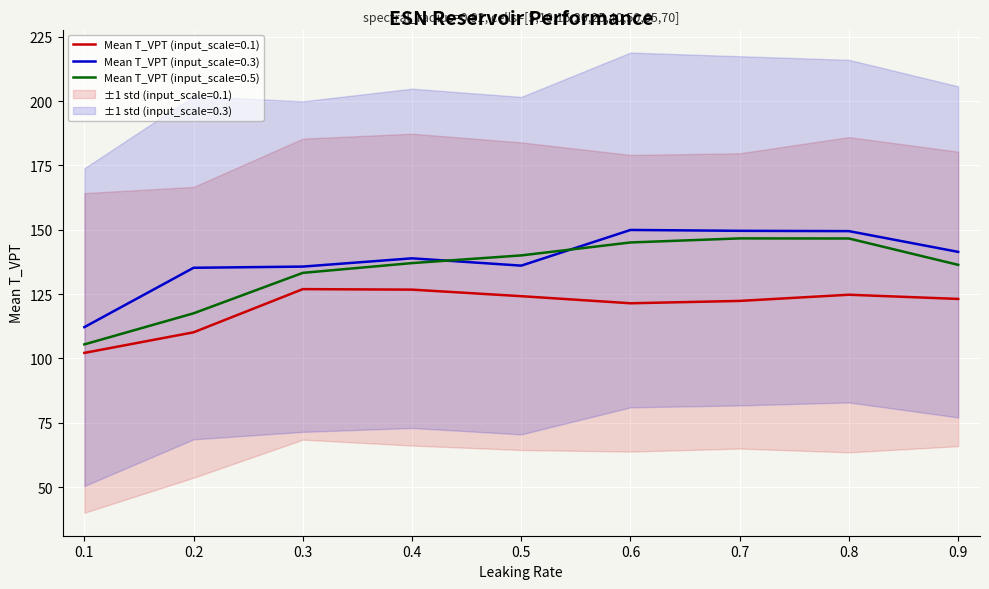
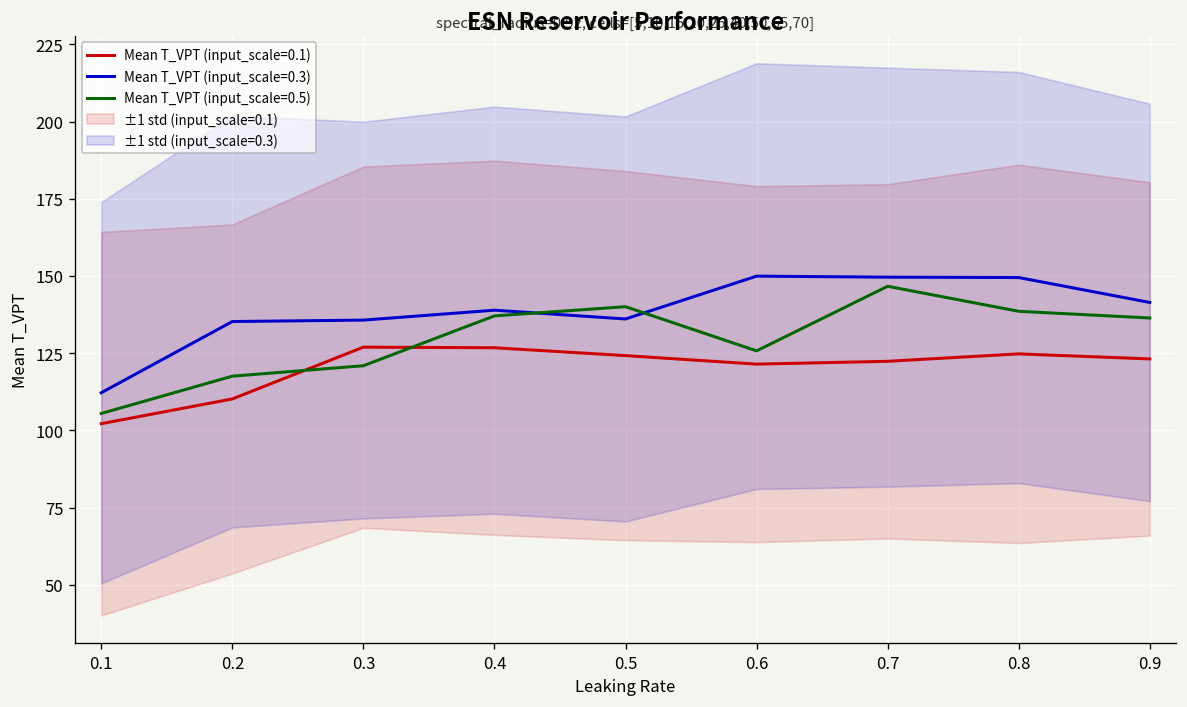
Mean T_VPT (input_scale=0.5), 0.3: 133 -> 121
Mean T_VPT (input_scale=0.5), 0.6: 145 -> 126
Mean T_VPT (input_scale=0.5), 0.8: 147 -> 139
